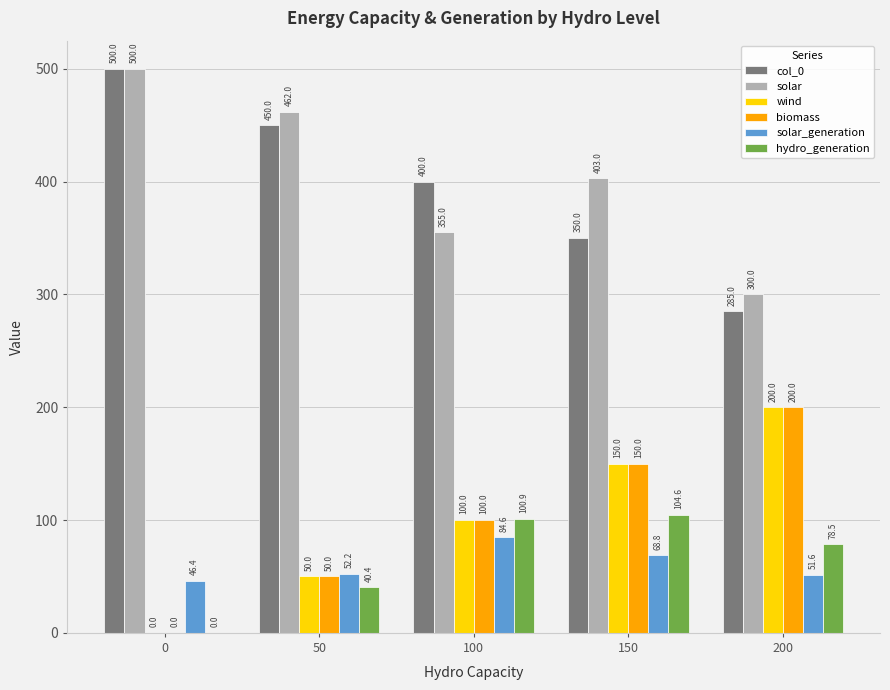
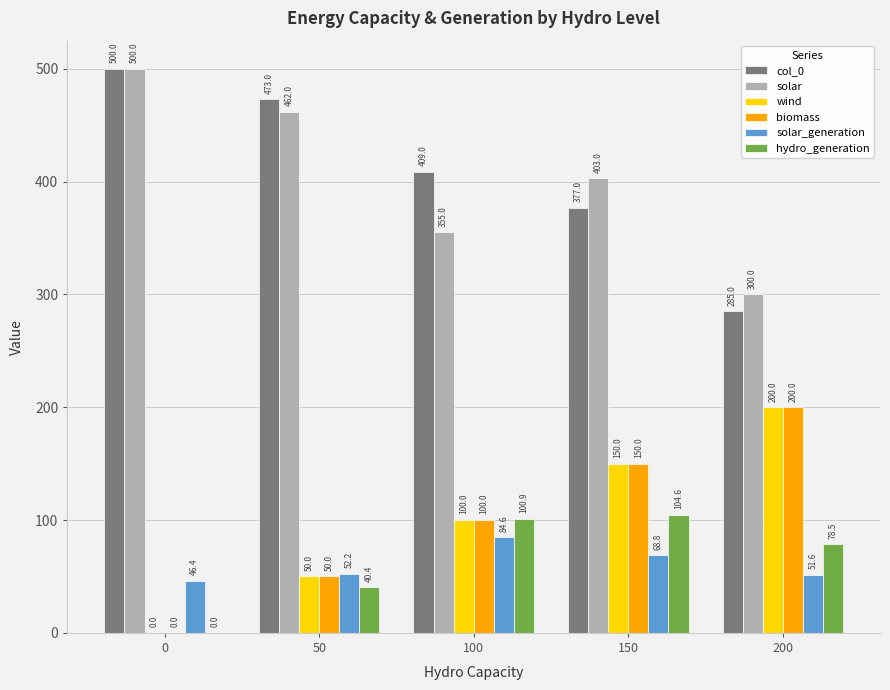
col_0, 50: 450.0 -> 473.0
col_0, 100: 400.0 -> 409.0
col_0, 150: 350.0 -> 377.0
